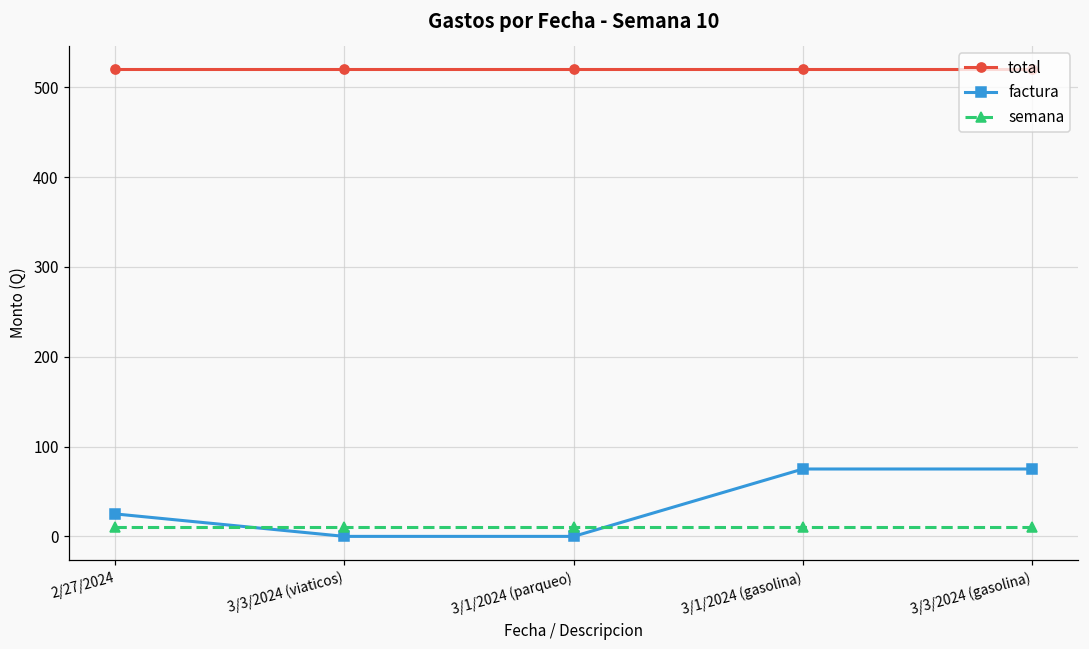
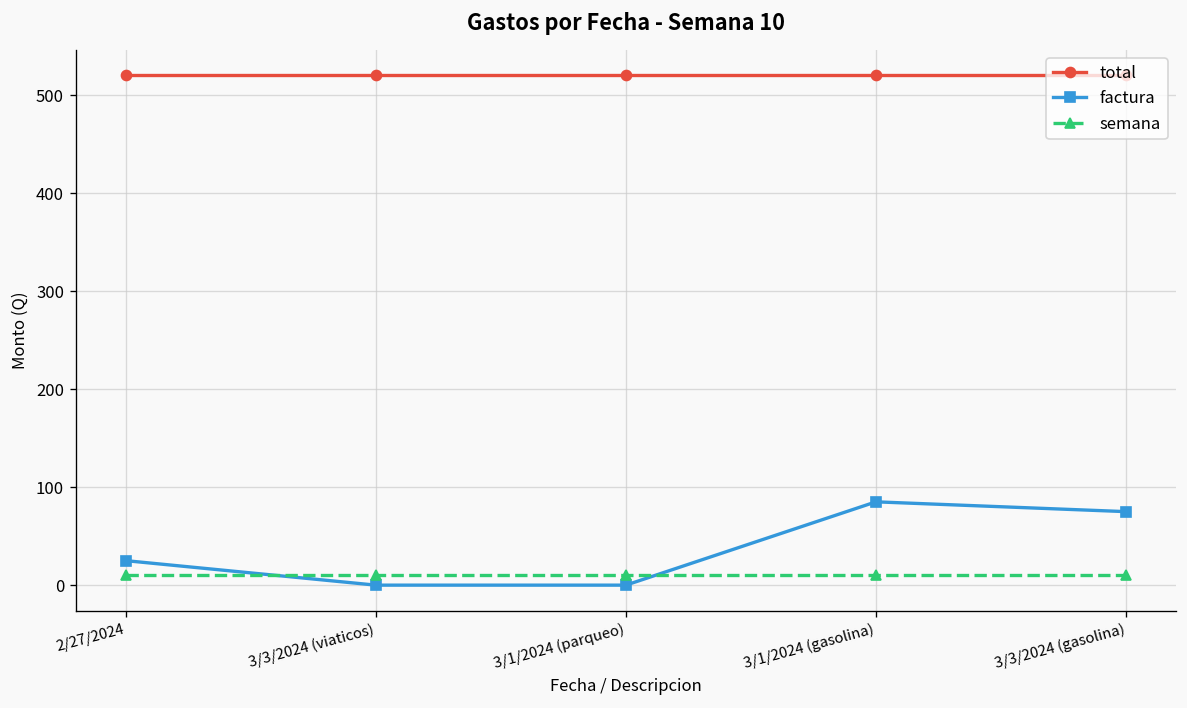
factura, 3/1/2024 (gasolina): 80 -> 90
